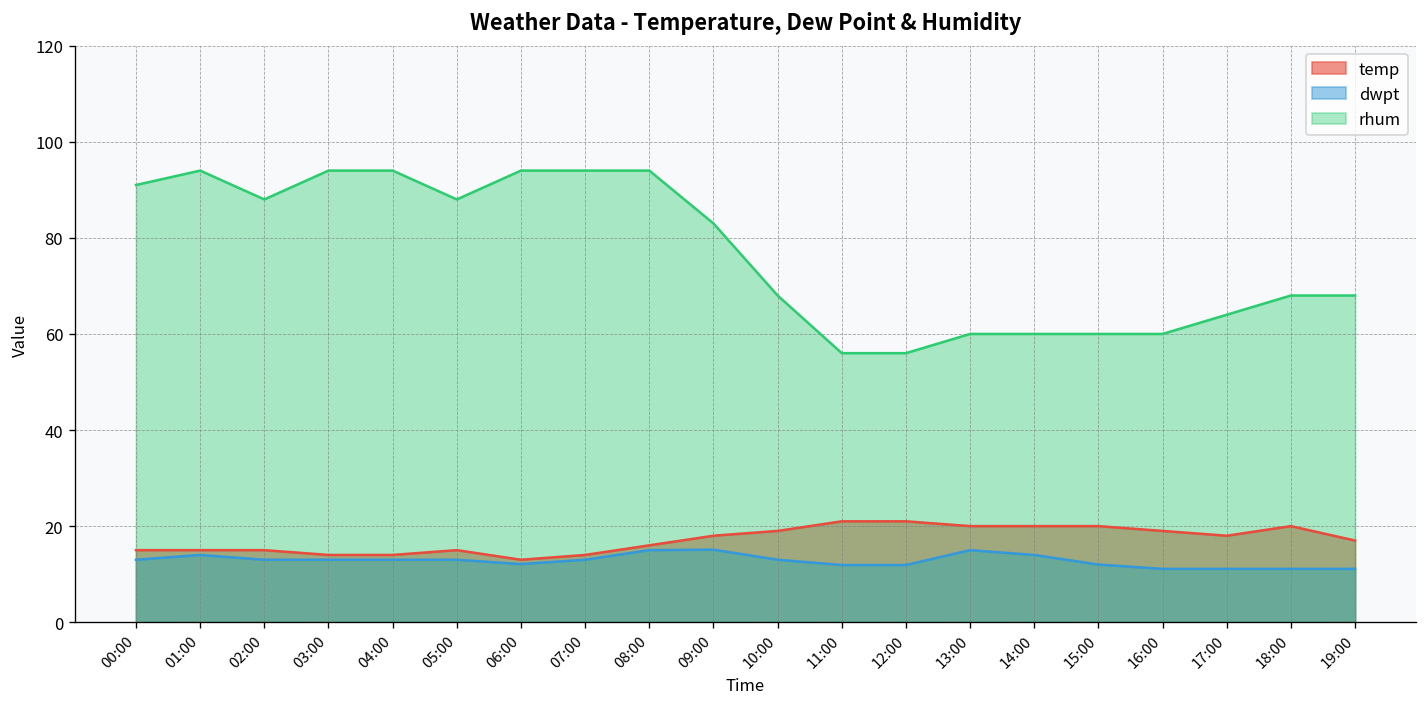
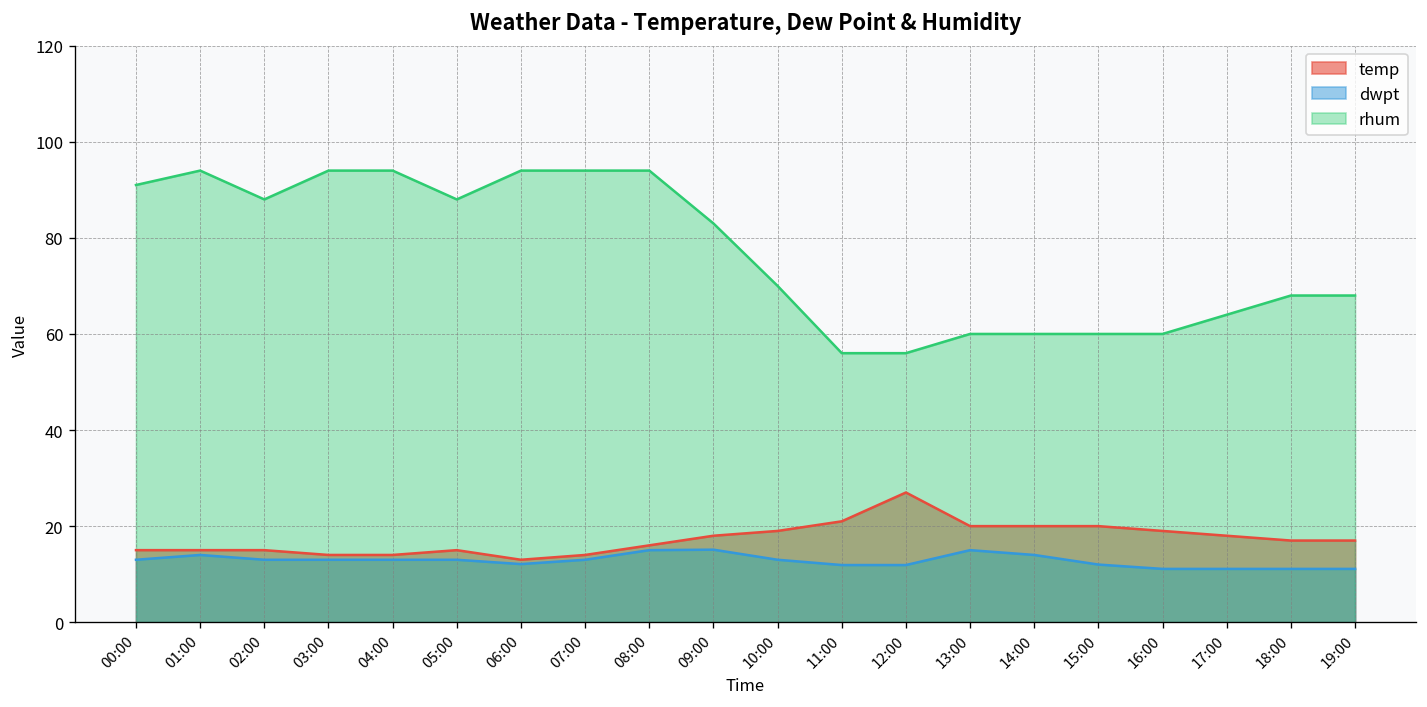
rhum, 10:00: 68 -> 70
temp, 12:00: 21 -> 27
temp, 18:00: 20 -> 17
